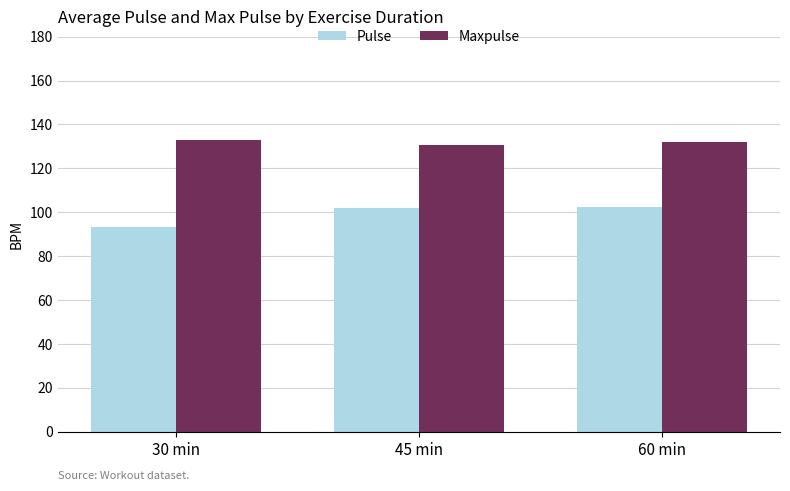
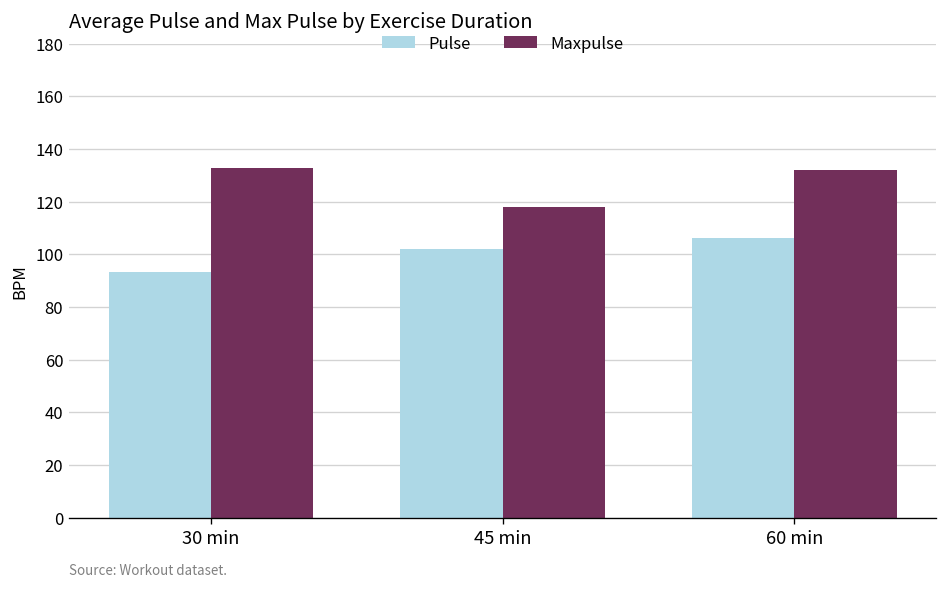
Maxpulse, 45 min: 131 -> 118
Pulse, 60 min: 103 -> 106
